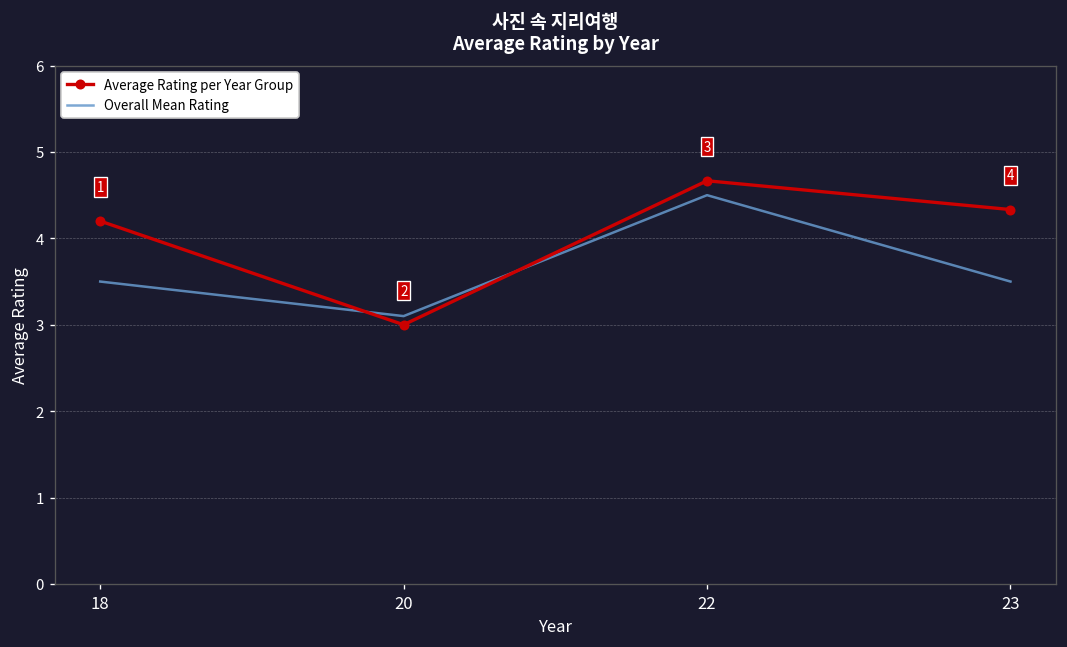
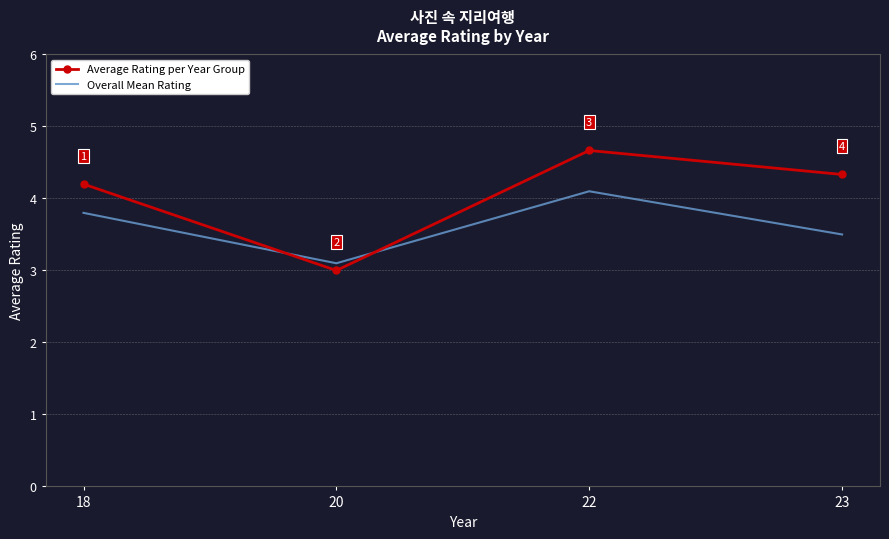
Overall Mean Rating, 18: 3.5 -> 3.8
Overall Mean Rating, 22: 4.5 -> 4.1
